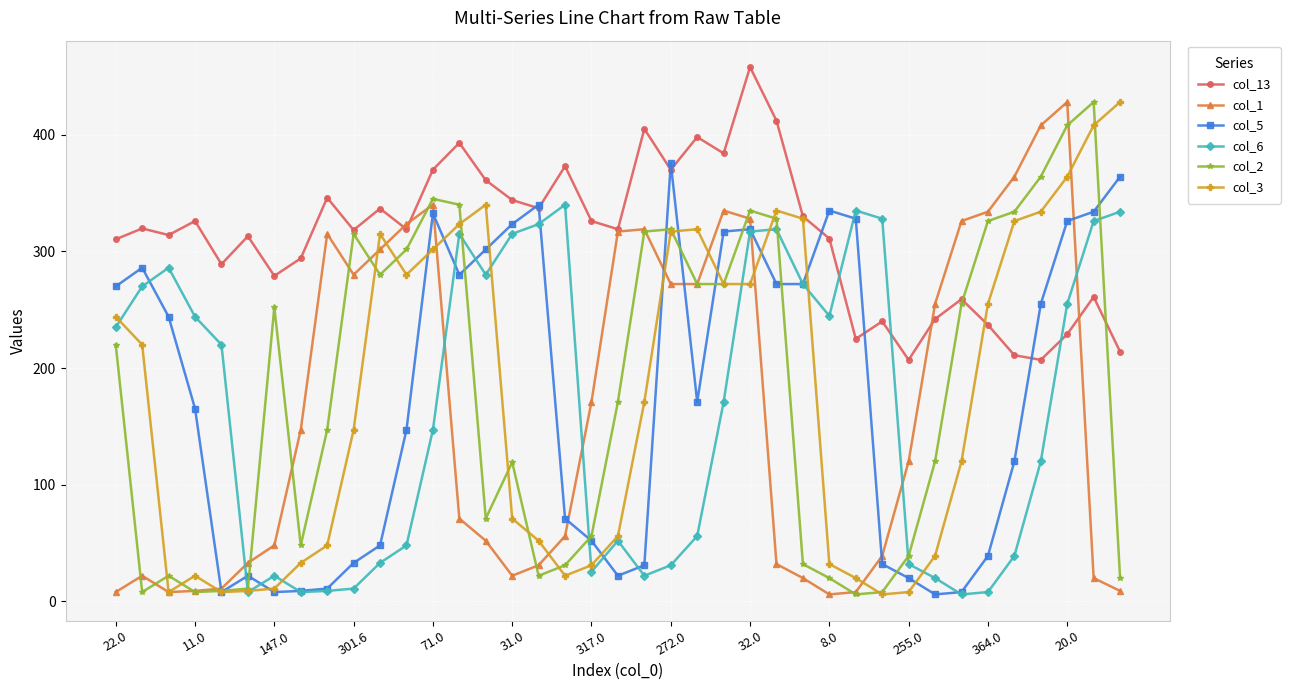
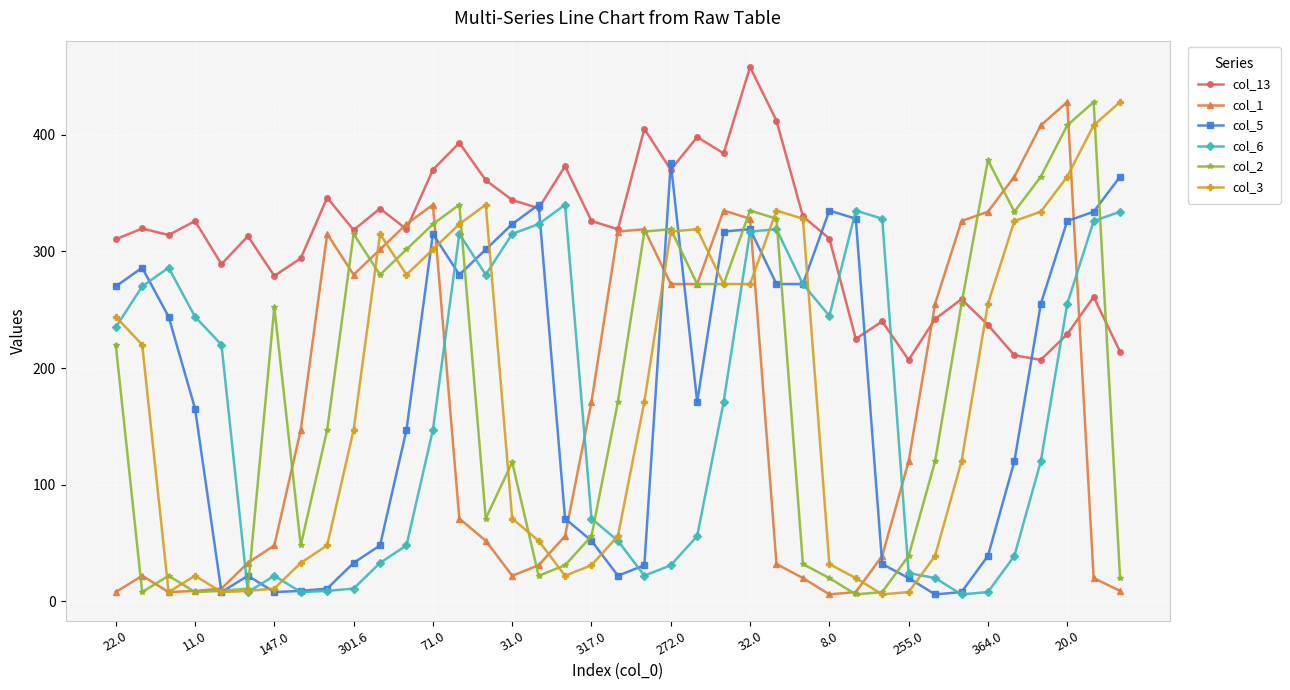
col_5, 71.0: 333 -> 315
col_2, 71.0: 345 -> 323
col_6, 317.0: 26 -> 71
col_6, 255.0: 32 -> 24
col_2, 364.0: 326 -> 378
